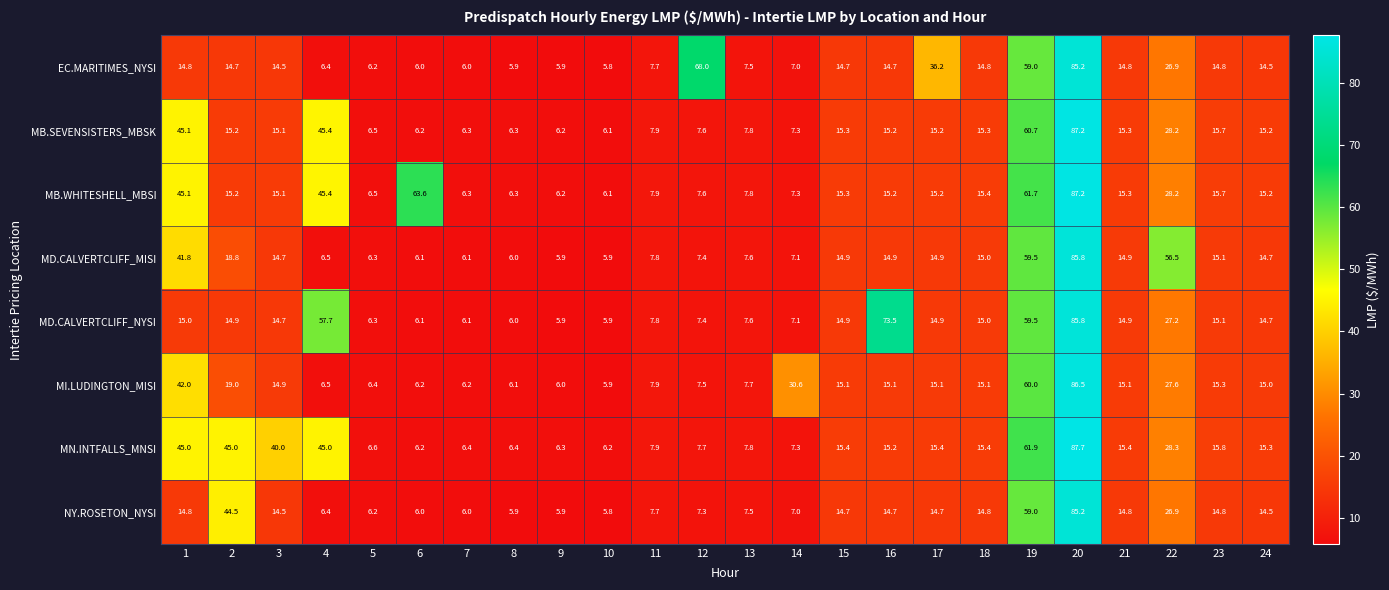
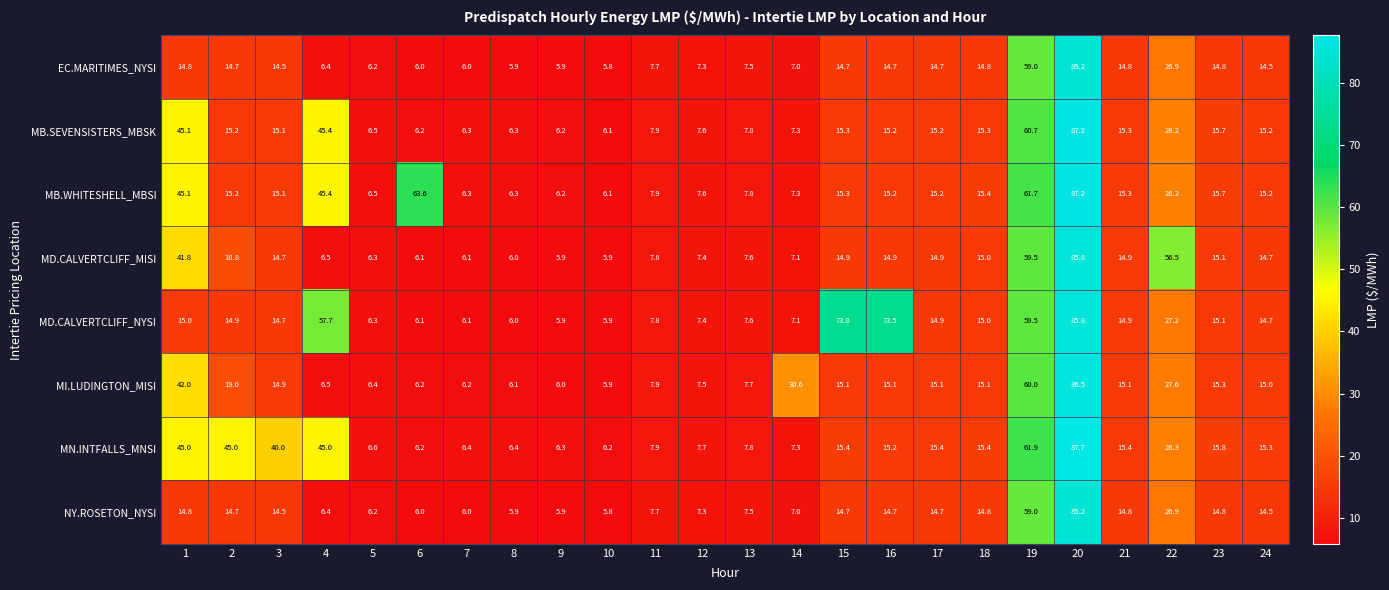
EC.MARITIMES_NYSI, 12: 68.0 -> 7.3
EC.MARITIMES_NYSI, 17: 36.2 -> 14.7
MD.CALVERTCLIFF_NYSI, 15: 14.9 -> 73.8
NY.ROSETON_NYSI, 2: 44.5 -> 14.7
